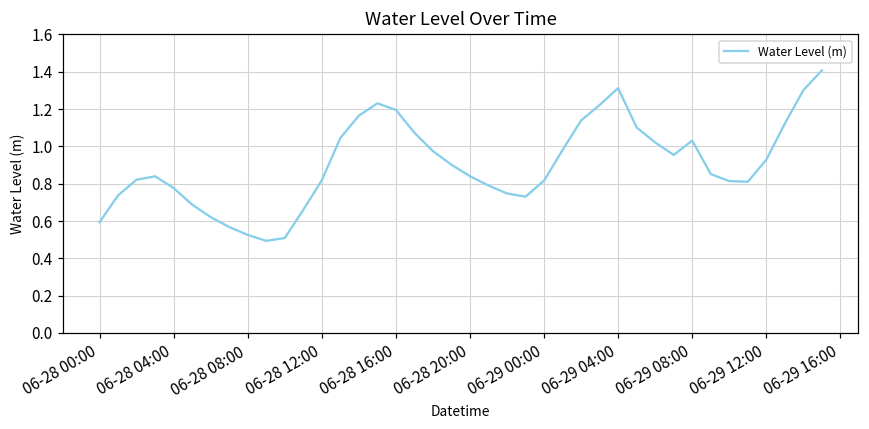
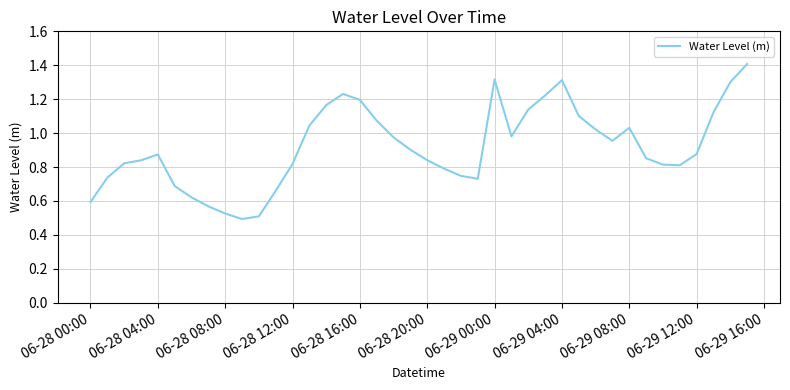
06-28 04:00: 0.78 -> 0.87
06-29 00:00: 0.82 -> 1.32
06-29 12:00: 0.93 -> 0.88
